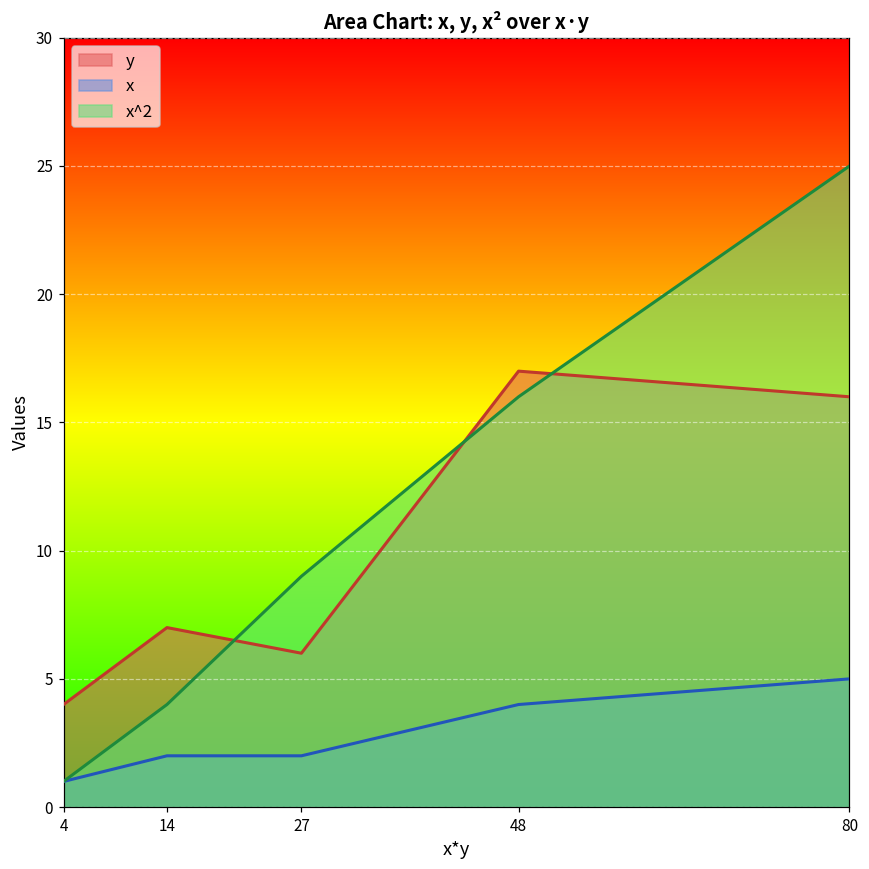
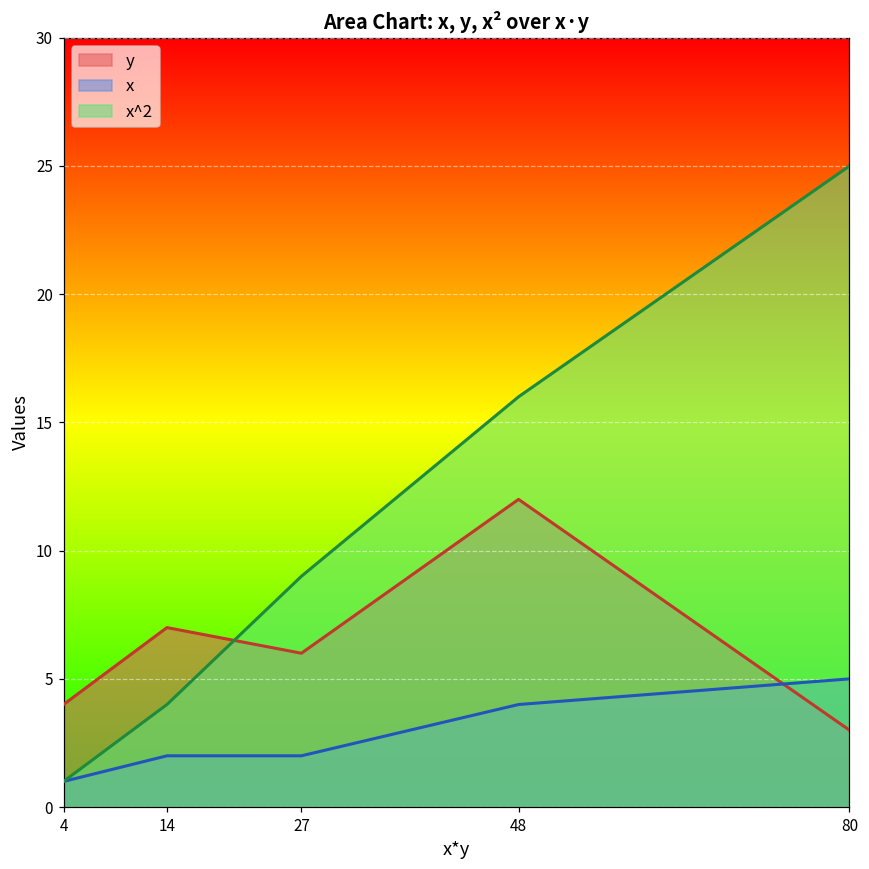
y, 48: 17 -> 12
y, 80: 16 -> 3
